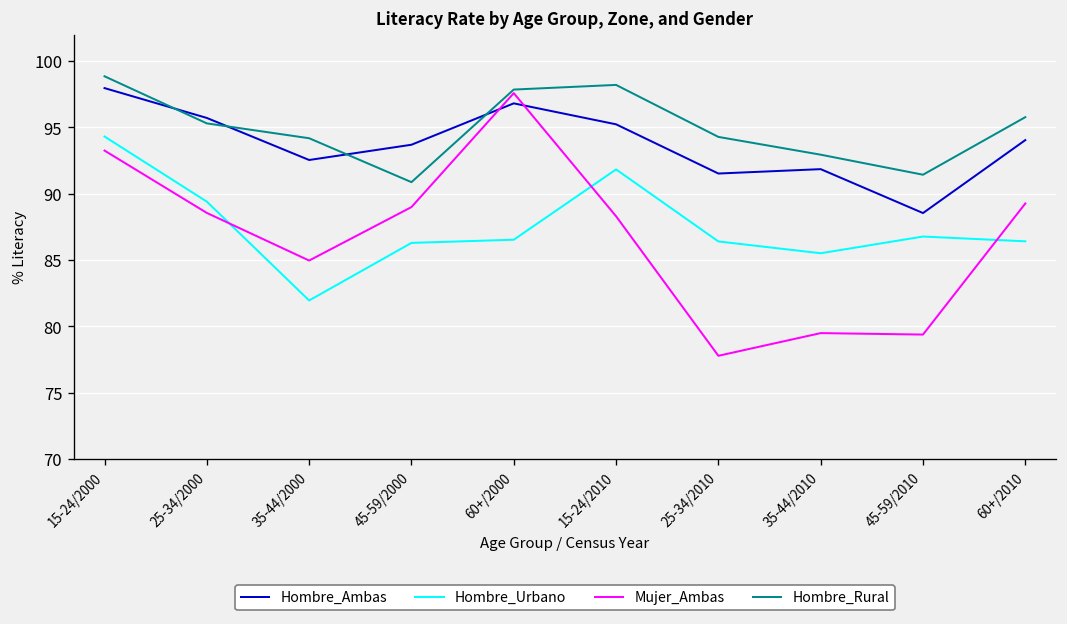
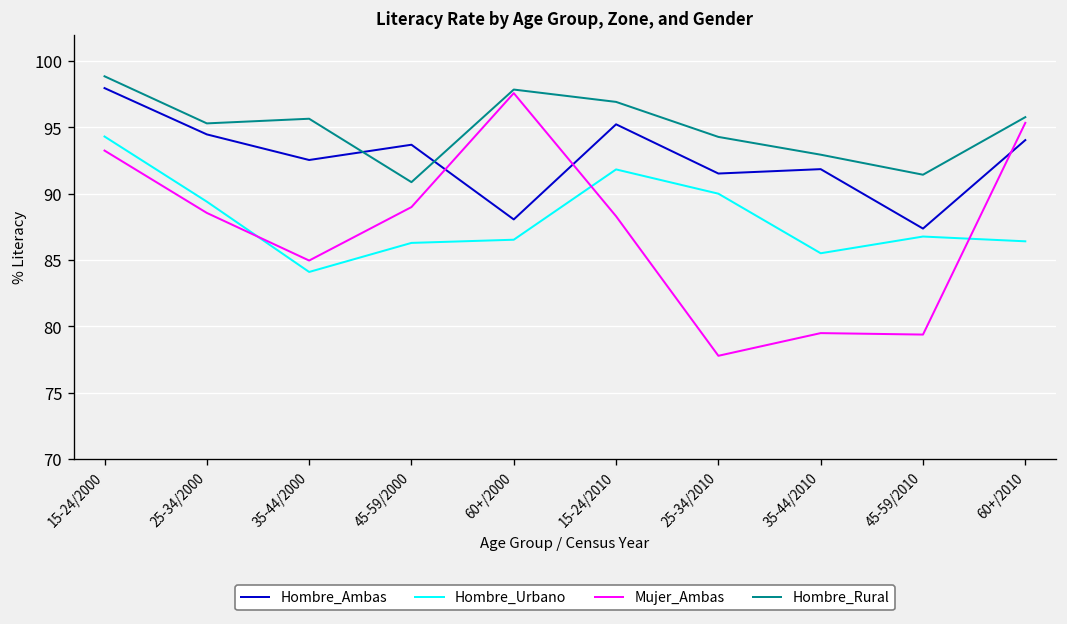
Hombre_Ambas, 25-34/2000: 95.7 -> 94.5
Hombre_Urbano, 35-44/2000: 82.0 -> 84.1
Hombre_Rural, 35-44/2000: 94.2 -> 95.7
Hombre_Ambas, 60+/2000: 96.8 -> 88.1
Hombre_Rural, 15-24/2010: 98.2 -> 96.9
Hombre_Urbano, 25-34/2010: 86.4 -> 90.0
Hombre_Ambas, 45-59/2010: 88.6 -> 87.4
Mujer_Ambas, 60+/2010: 89.3 -> 95.4
